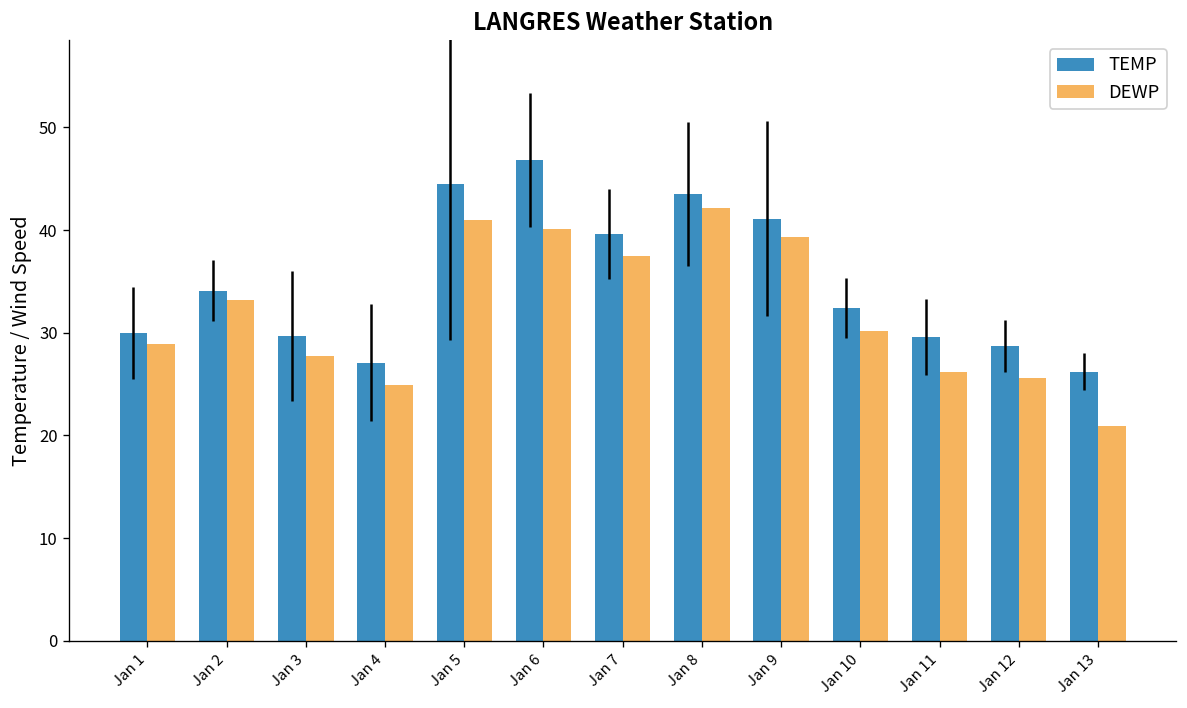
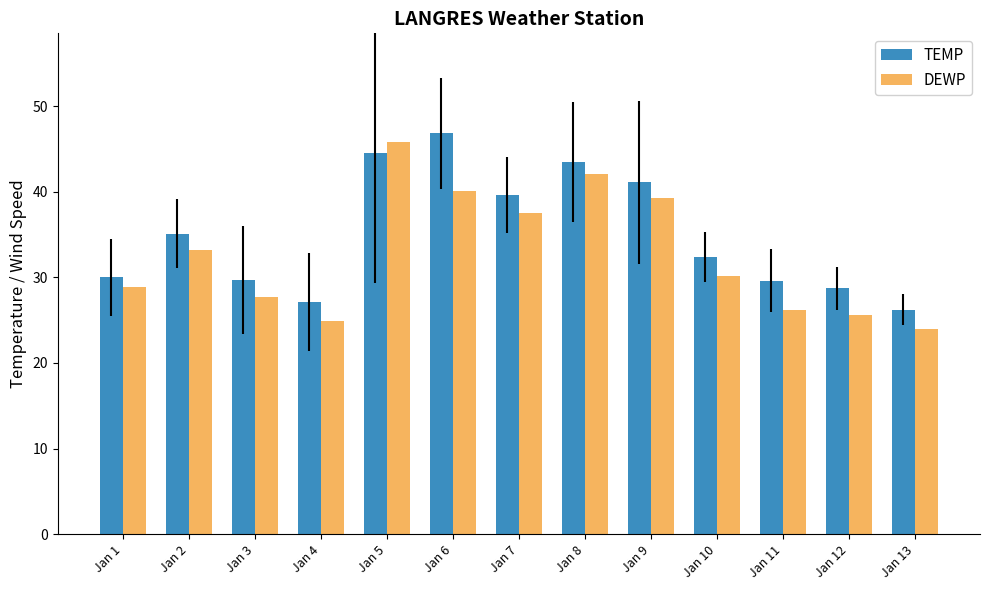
TEMP, Jan 2: 34 -> 35
DEWP, Jan 5: 41 -> 46
DEWP, Jan 13: 21 -> 24
